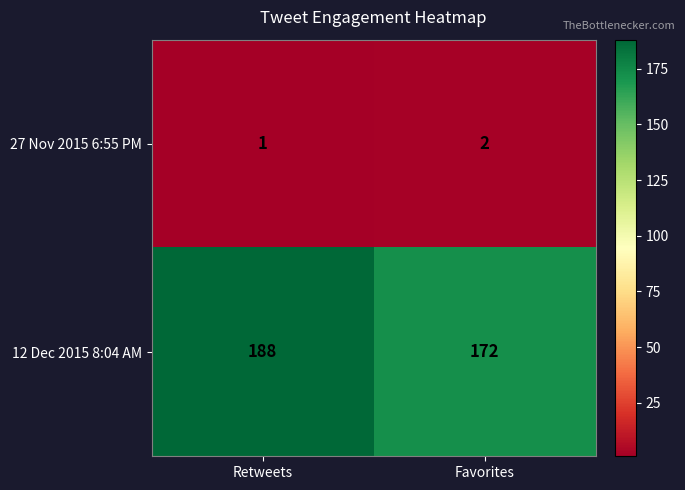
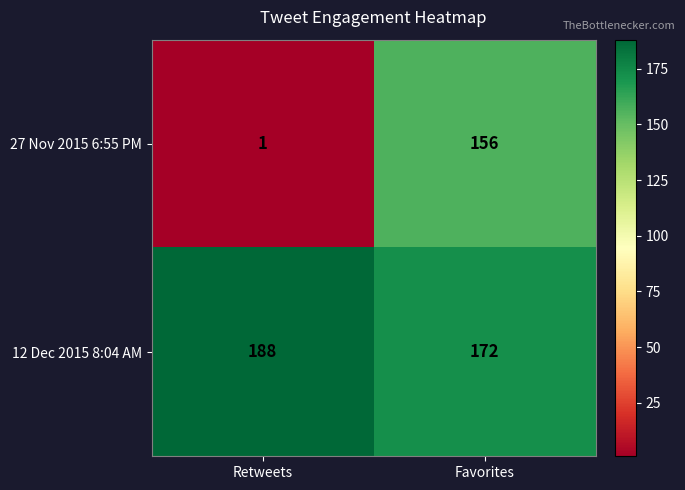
27 Nov 2015 6:55 PM, Favorites: 2 -> 156
